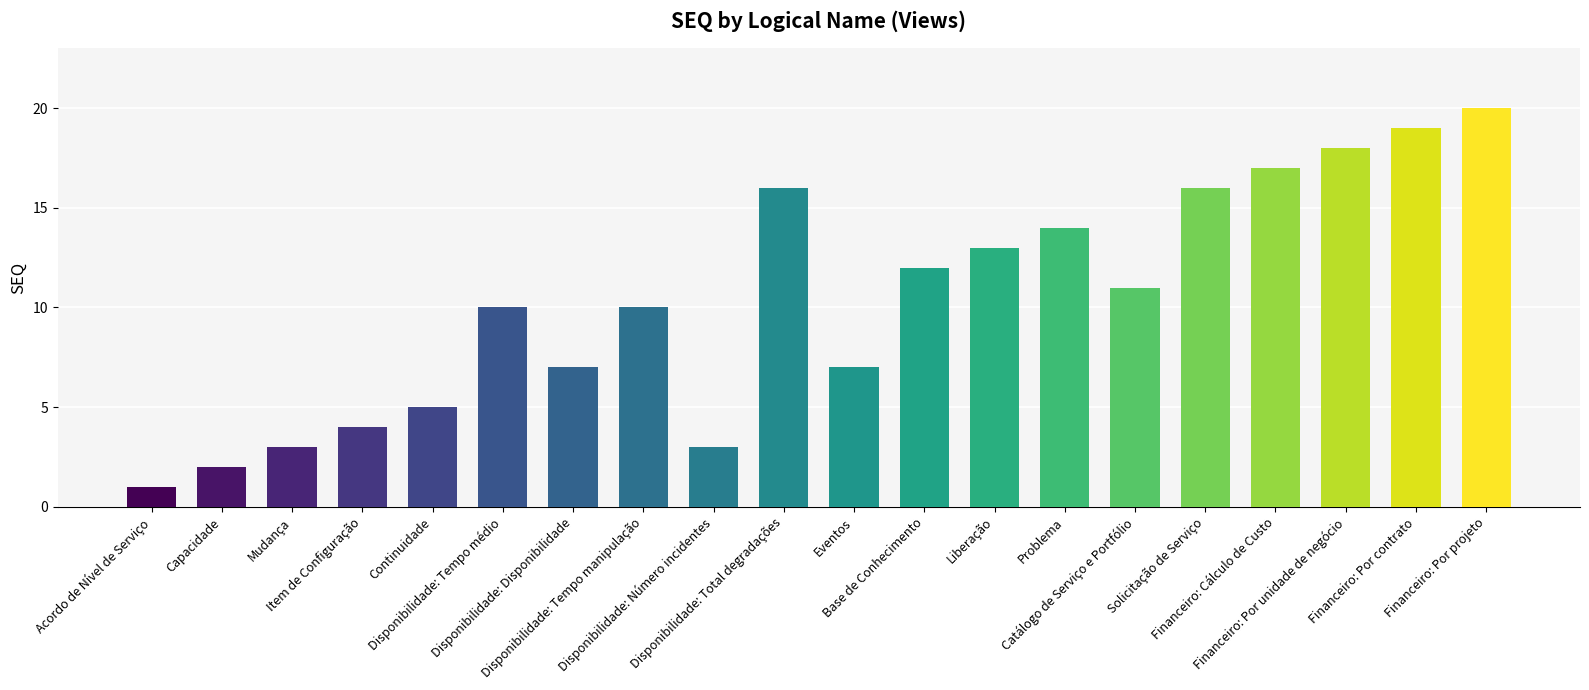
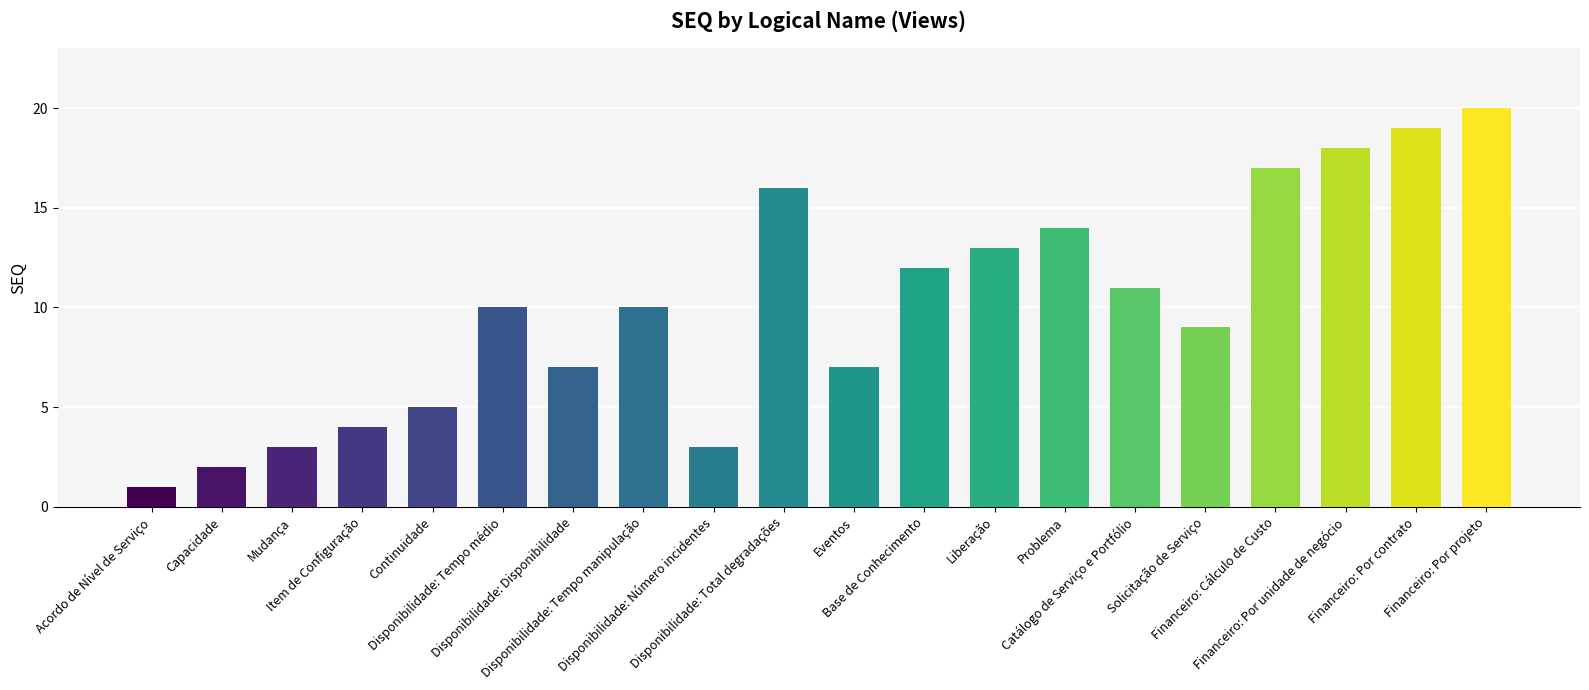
Solicitação de Serviço: 16 -> 9
